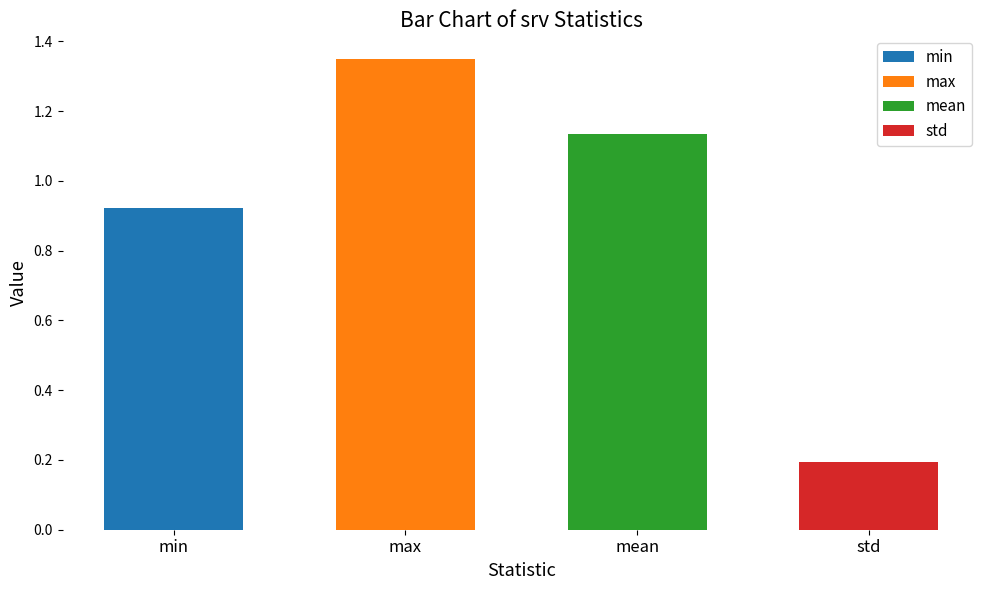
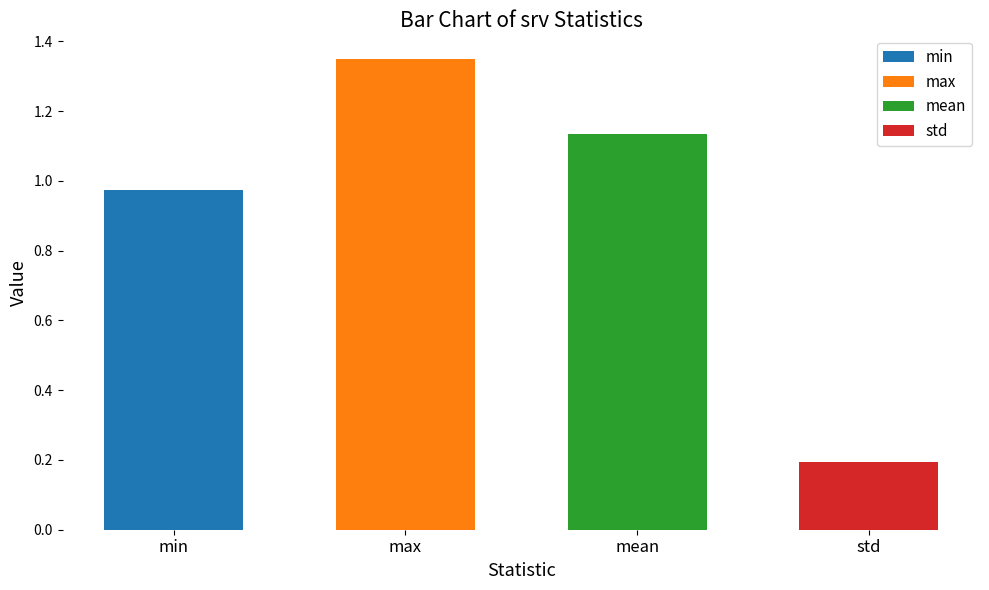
min: 0.92 -> 0.98
